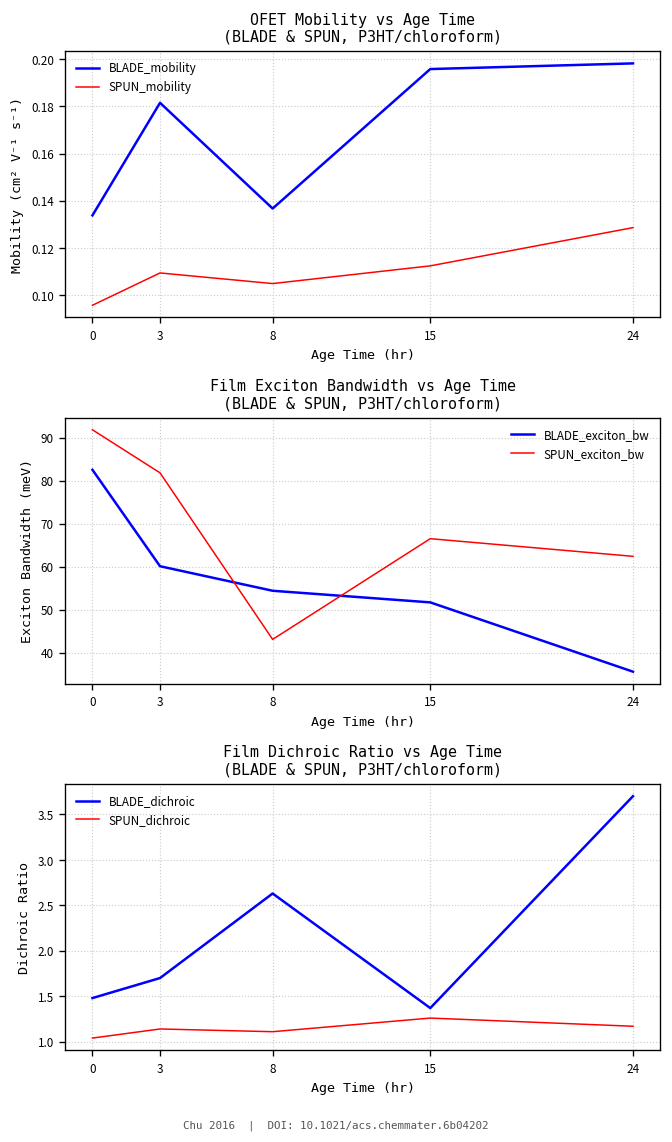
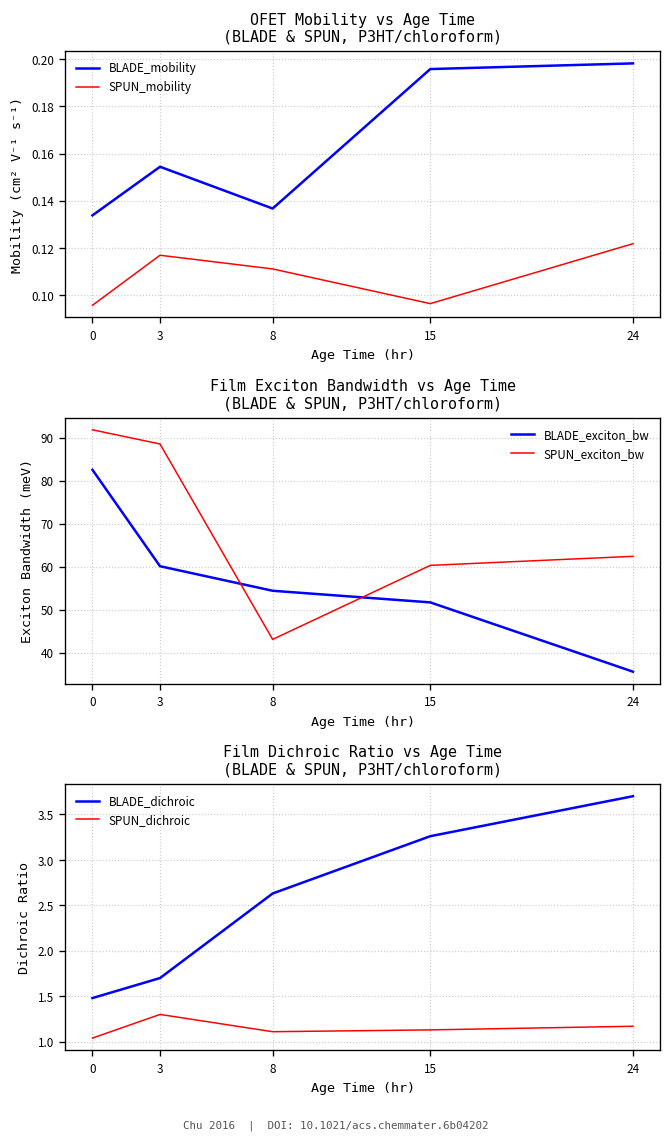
OFET Mobility vs Age Time (BLADE & SPUN, P3HT/chloroform), BLADE_mobility, 3: 0.182 -> 0.154
OFET Mobility vs Age Time (BLADE & SPUN, P3HT/chloroform), SPUN_mobility, 3: 0.109 -> 0.117
OFET Mobility vs Age Time (BLADE & SPUN, P3HT/chloroform), SPUN_mobility, 8: 0.105 -> 0.111
OFET Mobility vs Age Time (BLADE & SPUN, P3HT/chloroform), SPUN_mobility, 15: 0.112 -> 0.096
OFET Mobility vs Age Time (BLADE & SPUN, P3HT/chloroform), SPUN_mobility, 24: 0.129 -> 0.122
Film Exciton Bandwidth vs Age Time (BLADE & SPUN, P3HT/chloroform), SPUN_exciton_bw, 3: 82 -> 89
Film Exciton Bandwidth vs Age Time (BLADE & SPUN, P3HT/chloroform), SPUN_exciton_bw, 15: 67 -> 60
Film Dichroic Ratio vs Age Time (BLADE & SPUN, P3HT/chloroform), SPUN_dichroic, 3: 1.1 -> 1.3
Film Dichroic Ratio vs Age Time (BLADE & SPUN, P3HT/chloroform), BLADE_dichroic, 15: 1.4 -> 3.3
Film Dichroic Ratio vs Age Time (BLADE & SPUN, P3HT/chloroform), SPUN_dichroic, 15: 1.3 -> 1.1
